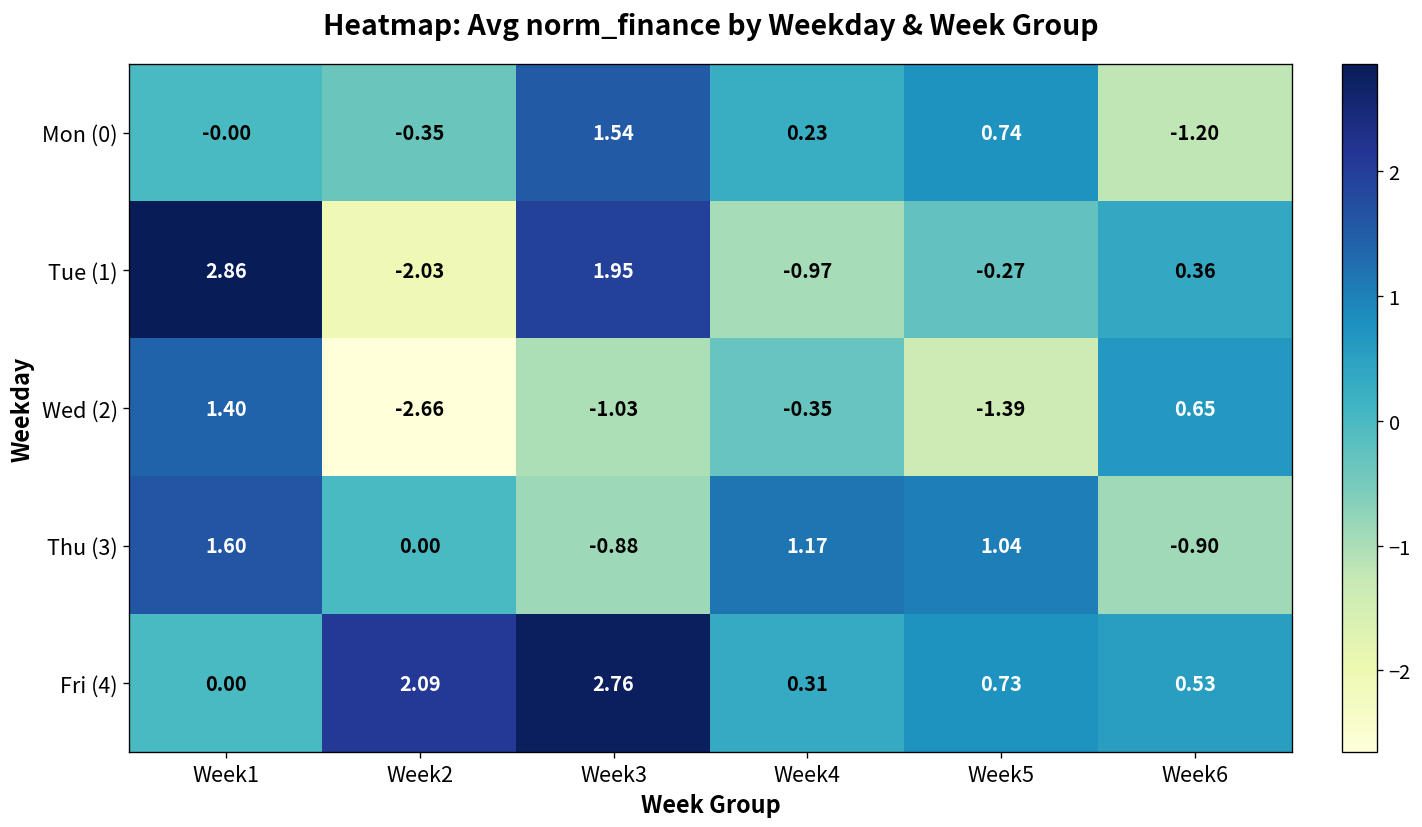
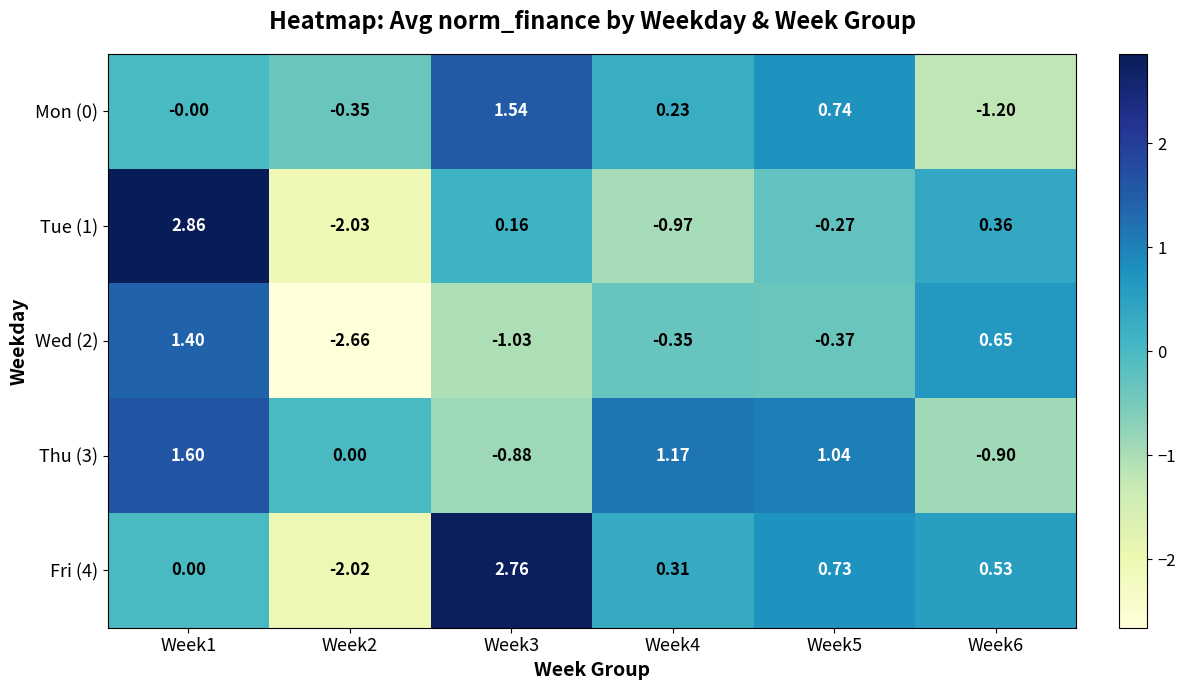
Tue (1), Week3: 1.95 -> 0.16
Wed (2), Week5: -1.39 -> -0.37
Fri (4), Week2: 2.09 -> -2.02
